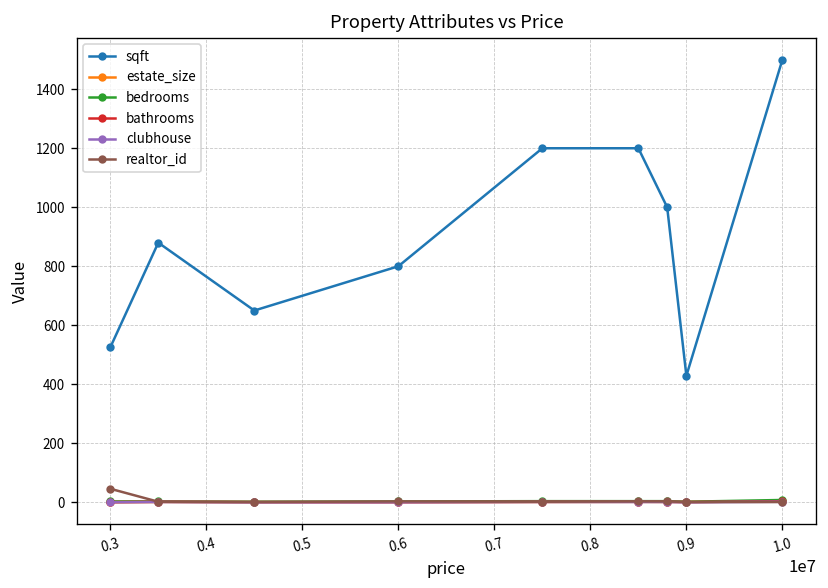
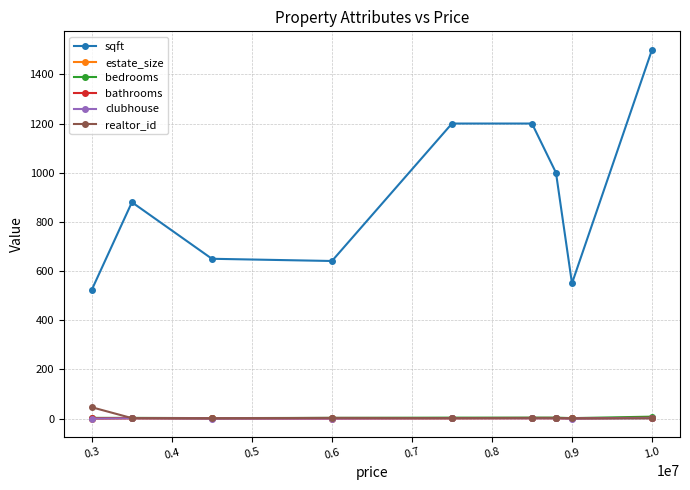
sqft, 0.6: 800 -> 640
sqft, 0.9: 430 -> 550
